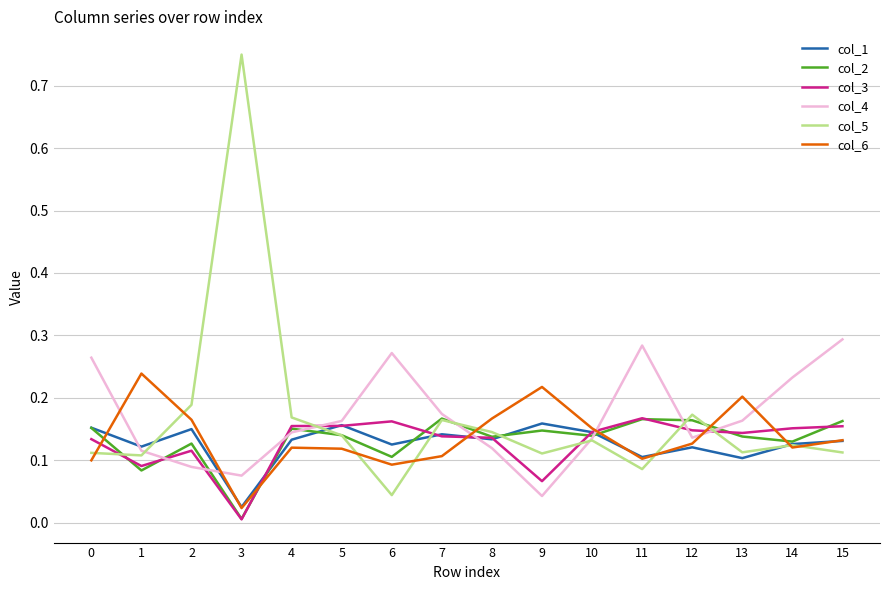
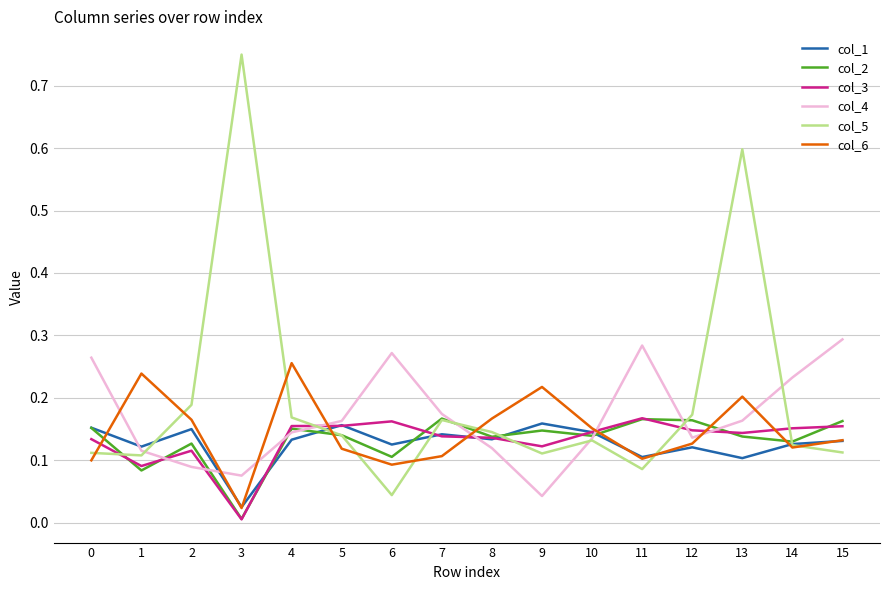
col_6, 4: 0.12 -> 0.26
col_3, 9: 0.07 -> 0.12
col_5, 13: 0.11 -> 0.60
